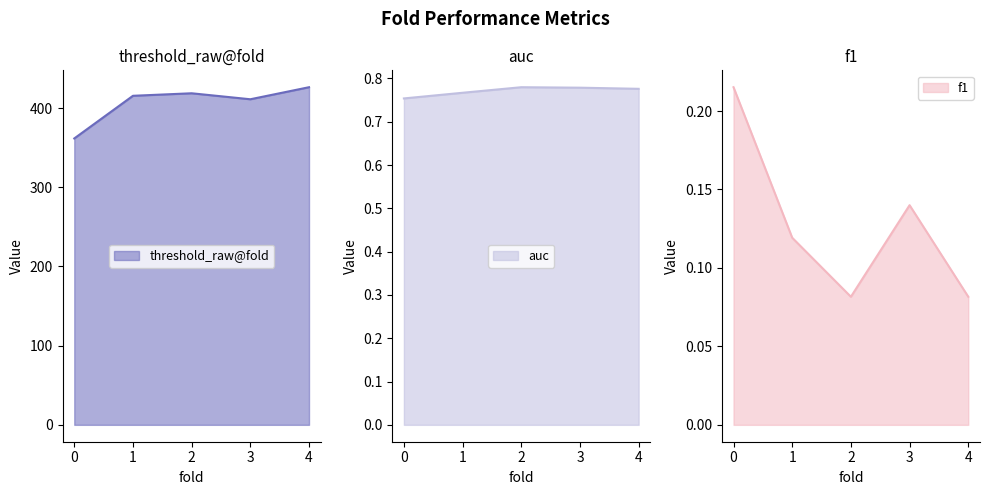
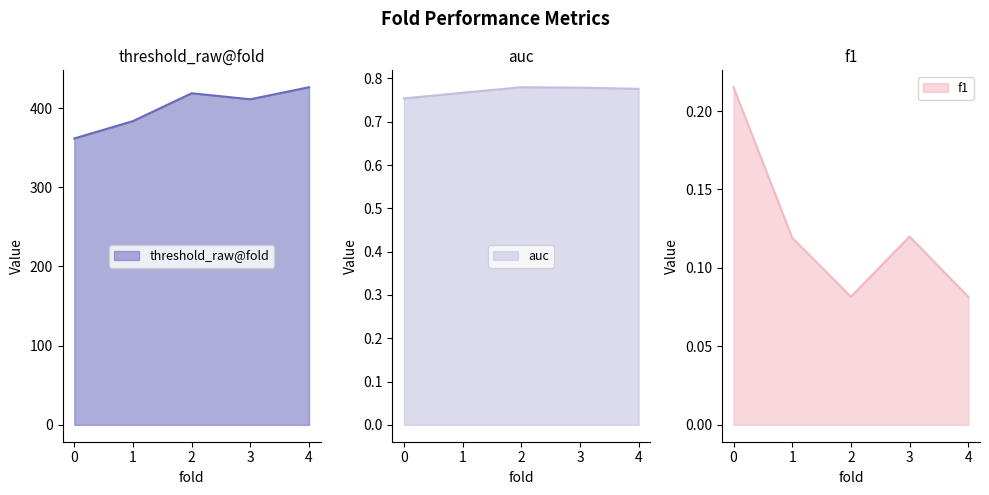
threshold_raw@fold, 1: 420 -> 380
f1, 3: 0.14 -> 0.12
